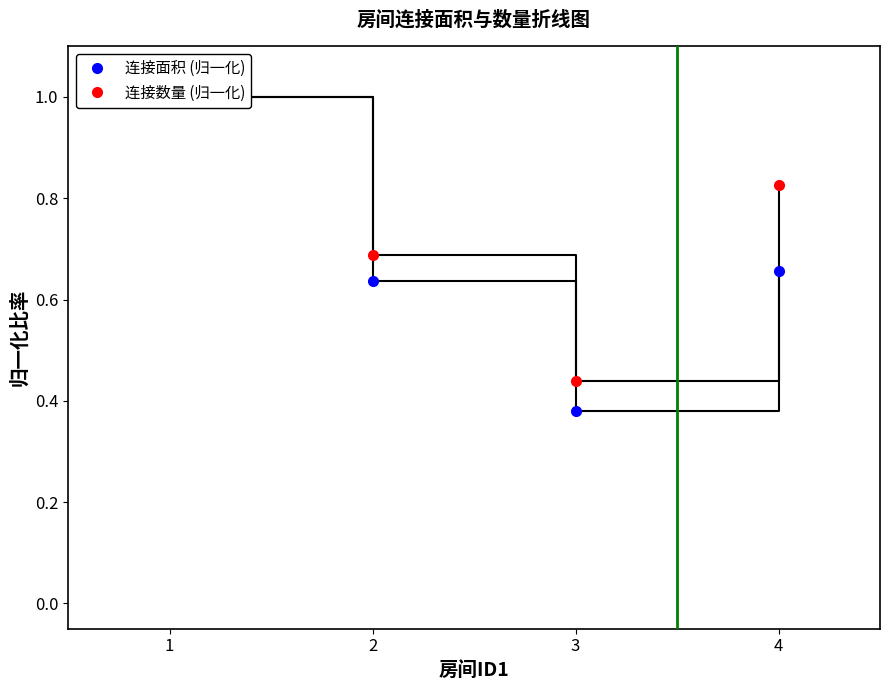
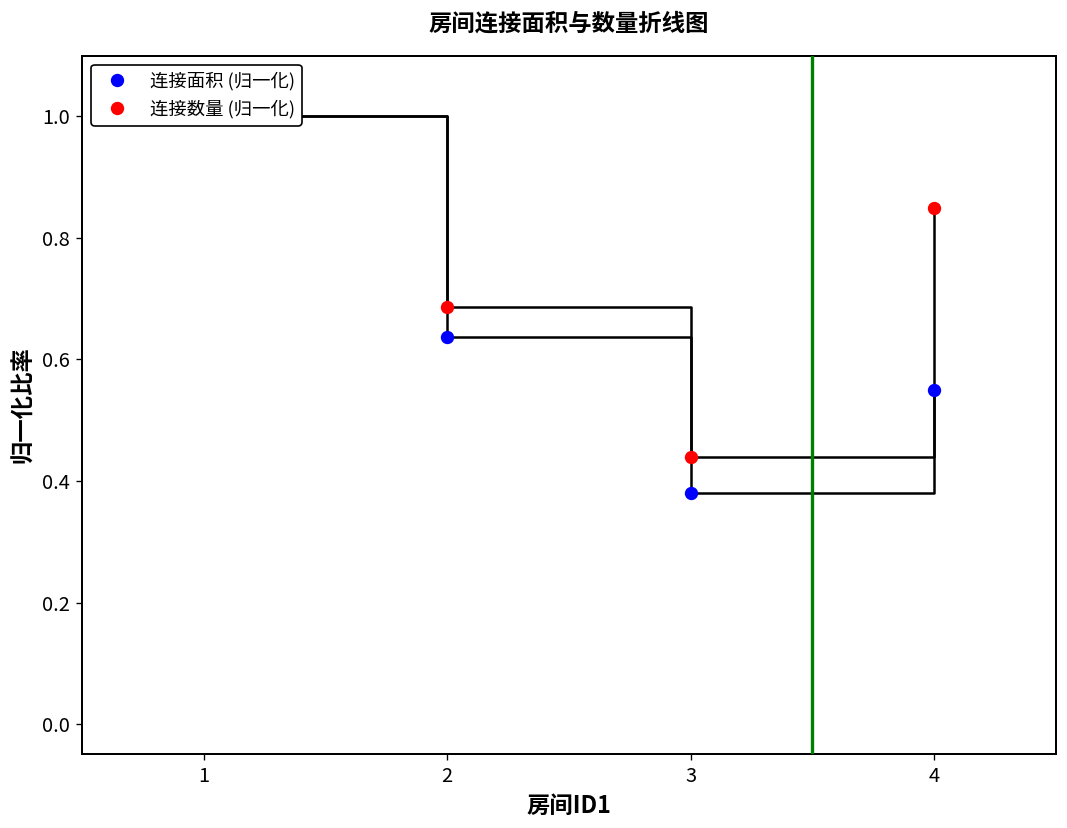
连接面积 (归一化), 4: 0.66 -> 0.55
连接数量 (归一化), 4: 0.83 -> 0.85
